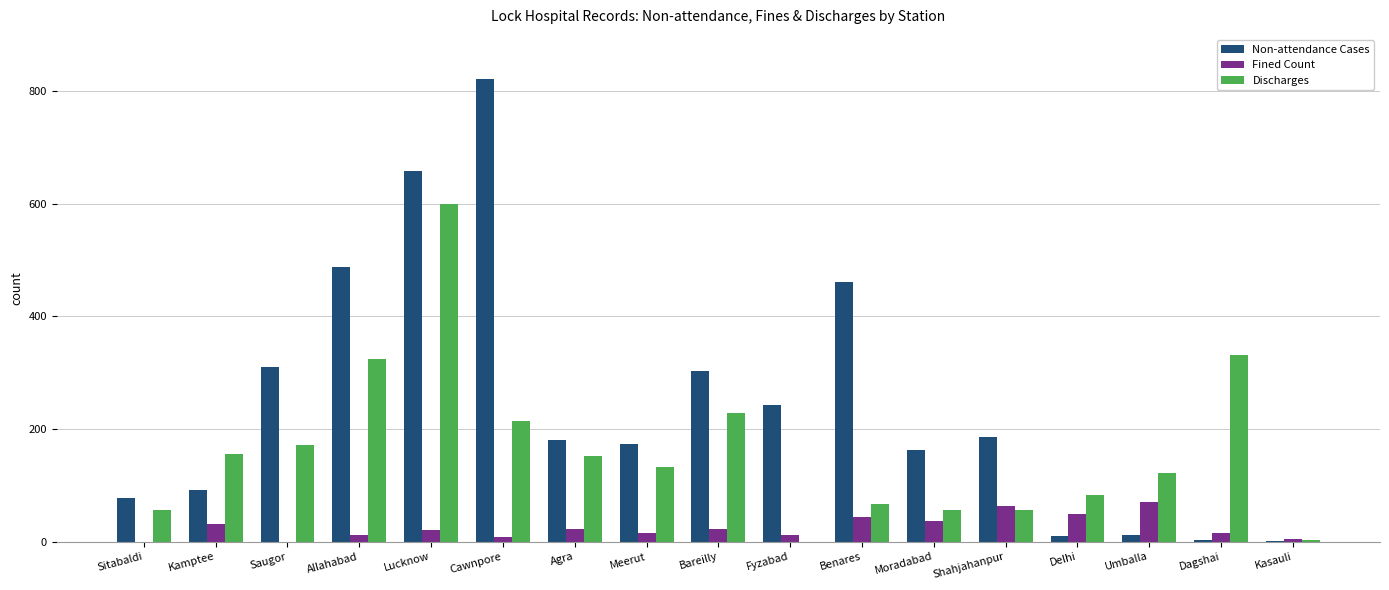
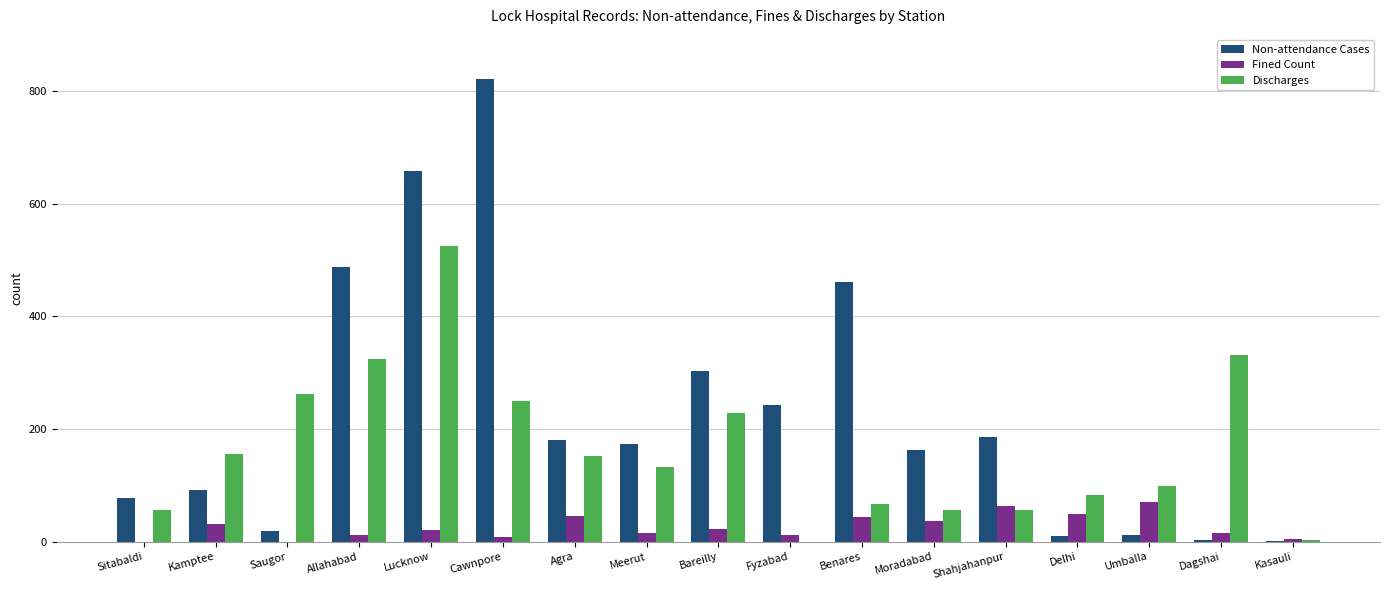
Non-attendance Cases, Saugor: 310 -> 20
Discharges, Saugor: 170 -> 260
Discharges, Lucknow: 600 -> 530
Discharges, Cawnpore: 220 -> 250
Fined Count, Agra: 20 -> 50
Discharges, Umballa: 120 -> 100
